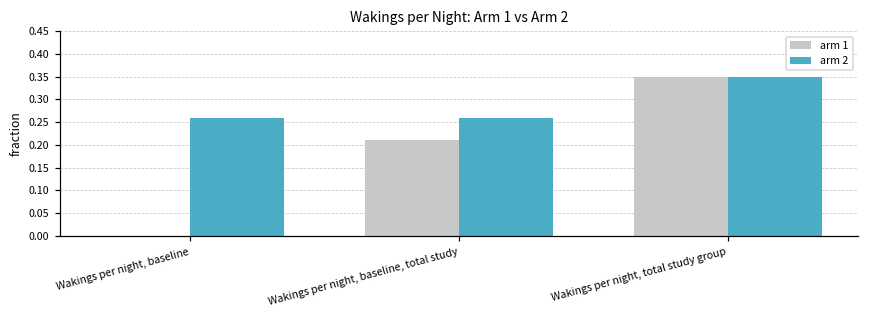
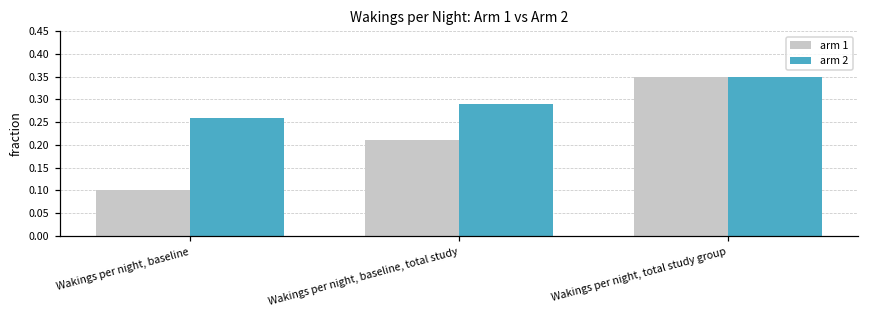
arm 1, Wakings per night, baseline: 0.0 -> 0.1
arm 2, Wakings per night, baseline, total study: 0.26 -> 0.29
